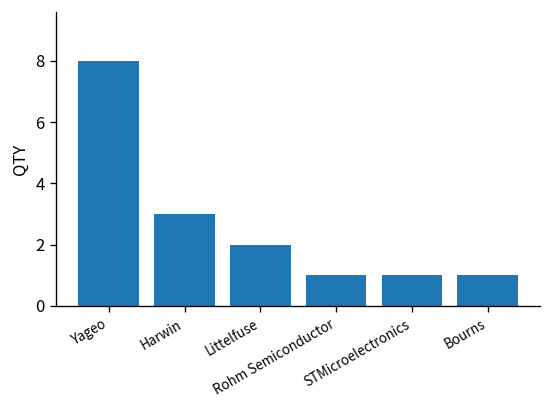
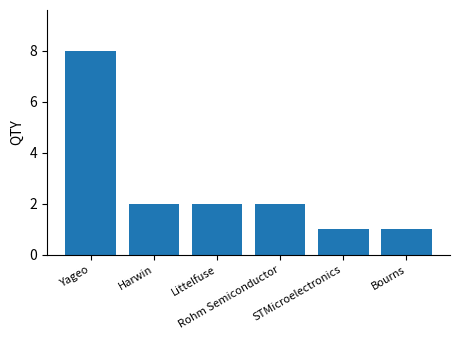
Harwin: 3 -> 2
Rohm Semiconductor: 1 -> 2
